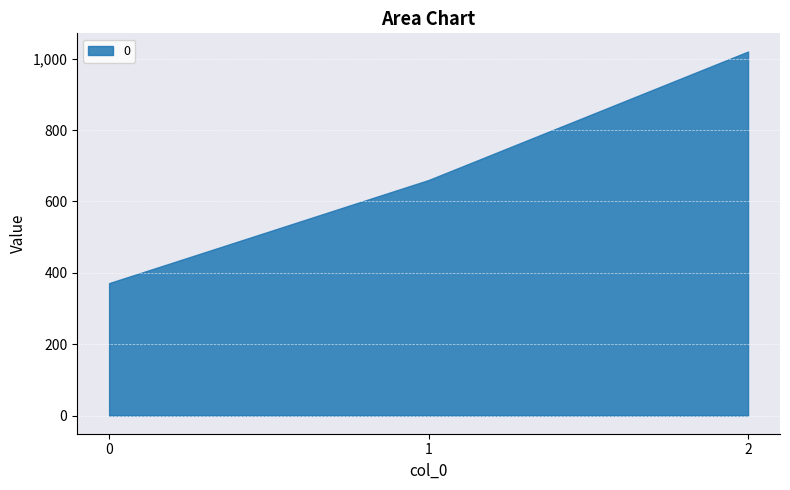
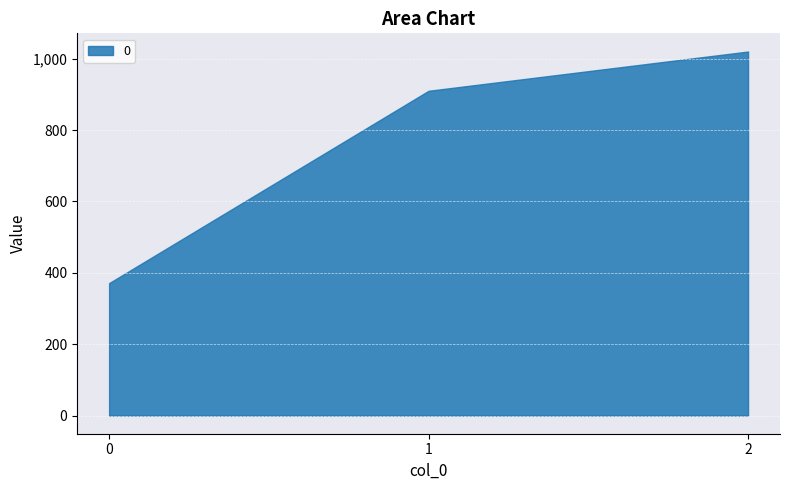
1: 660 -> 910
